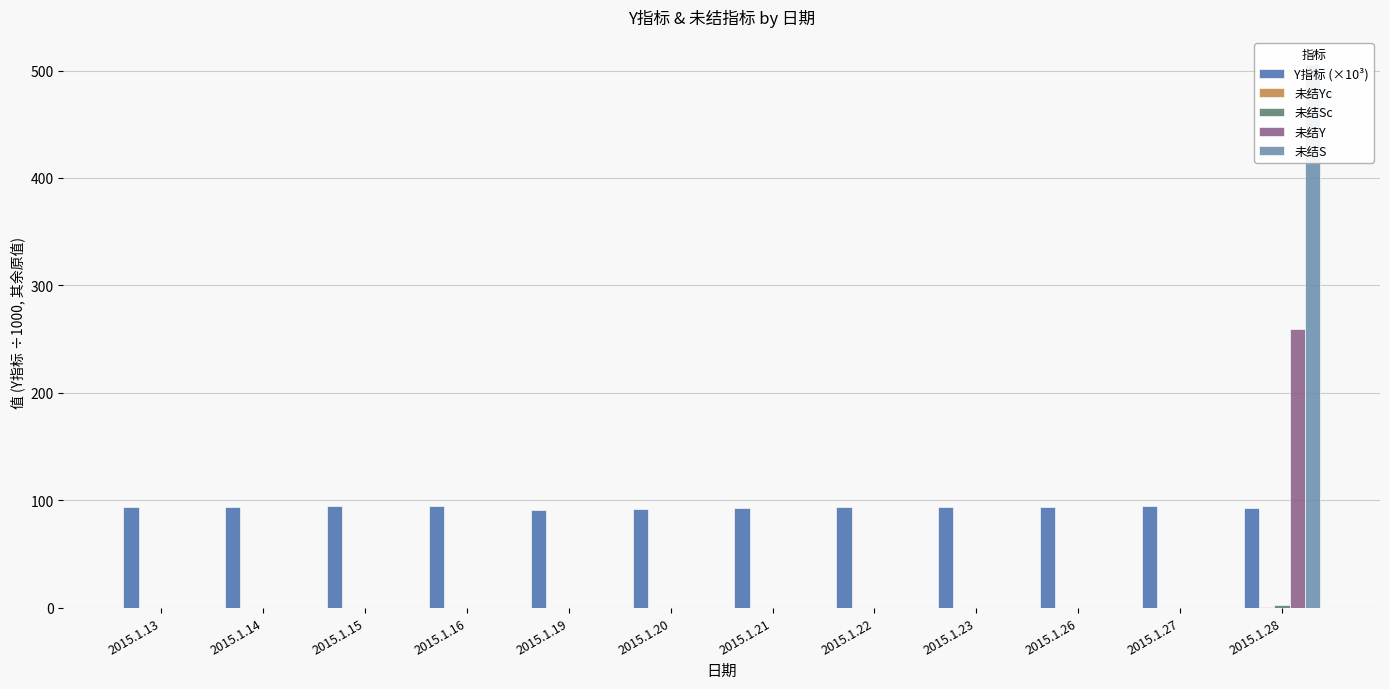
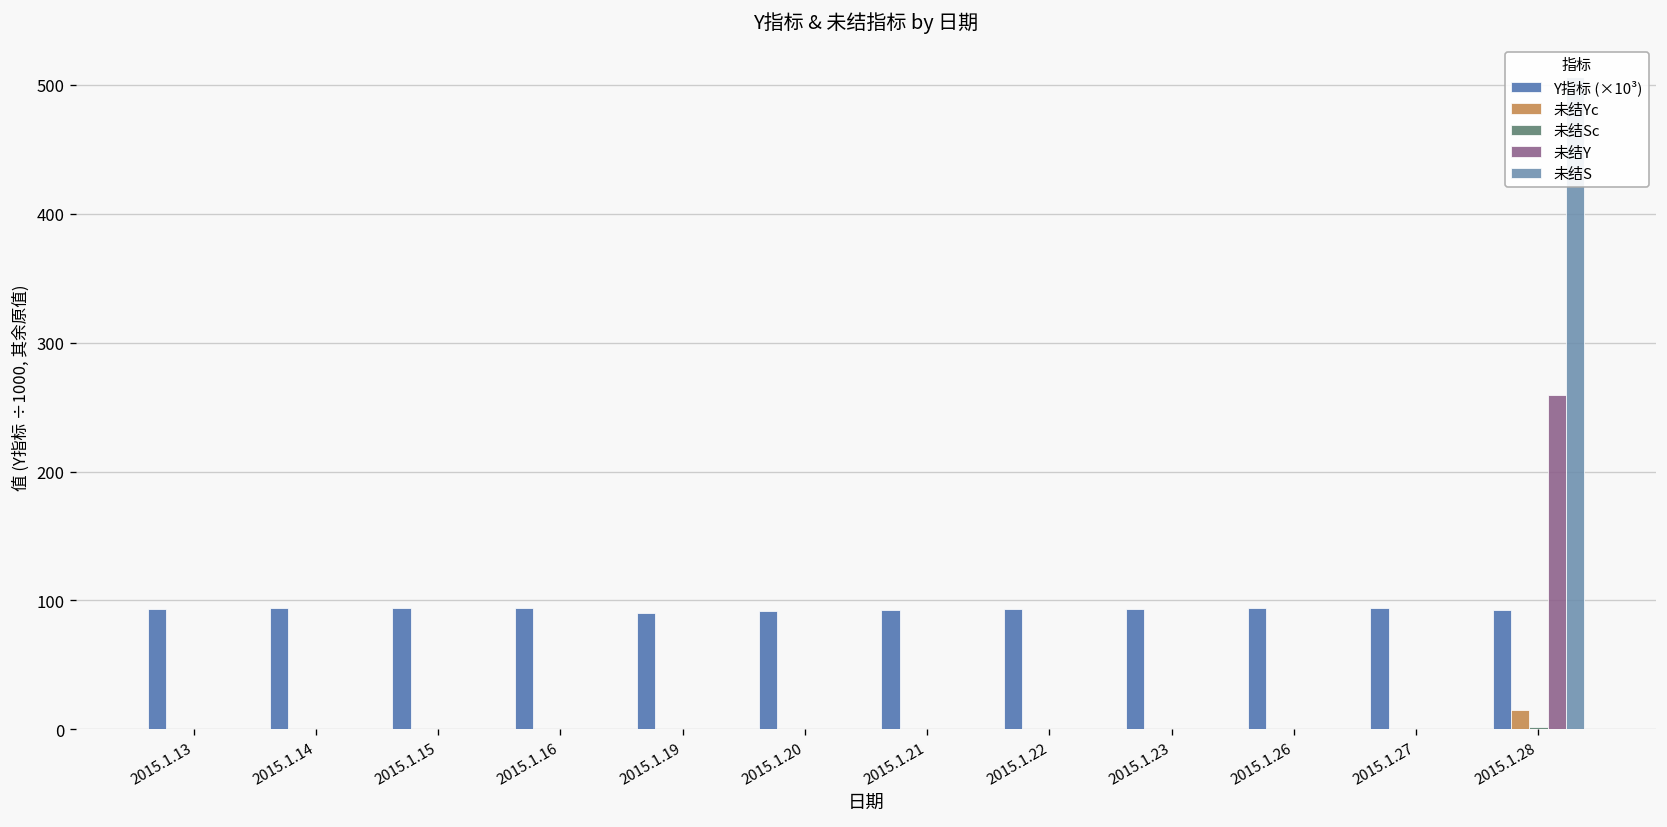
未结Yc, 2015.1.28: 1 -> 15
